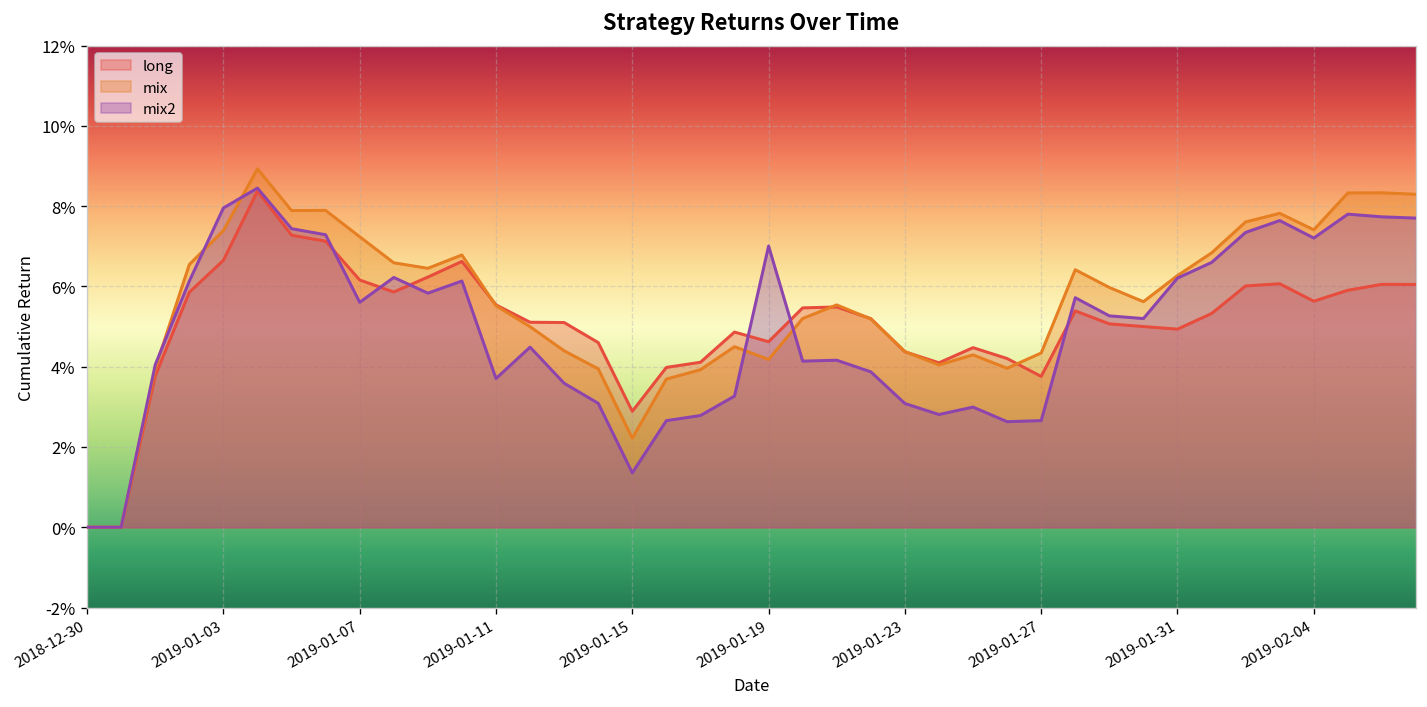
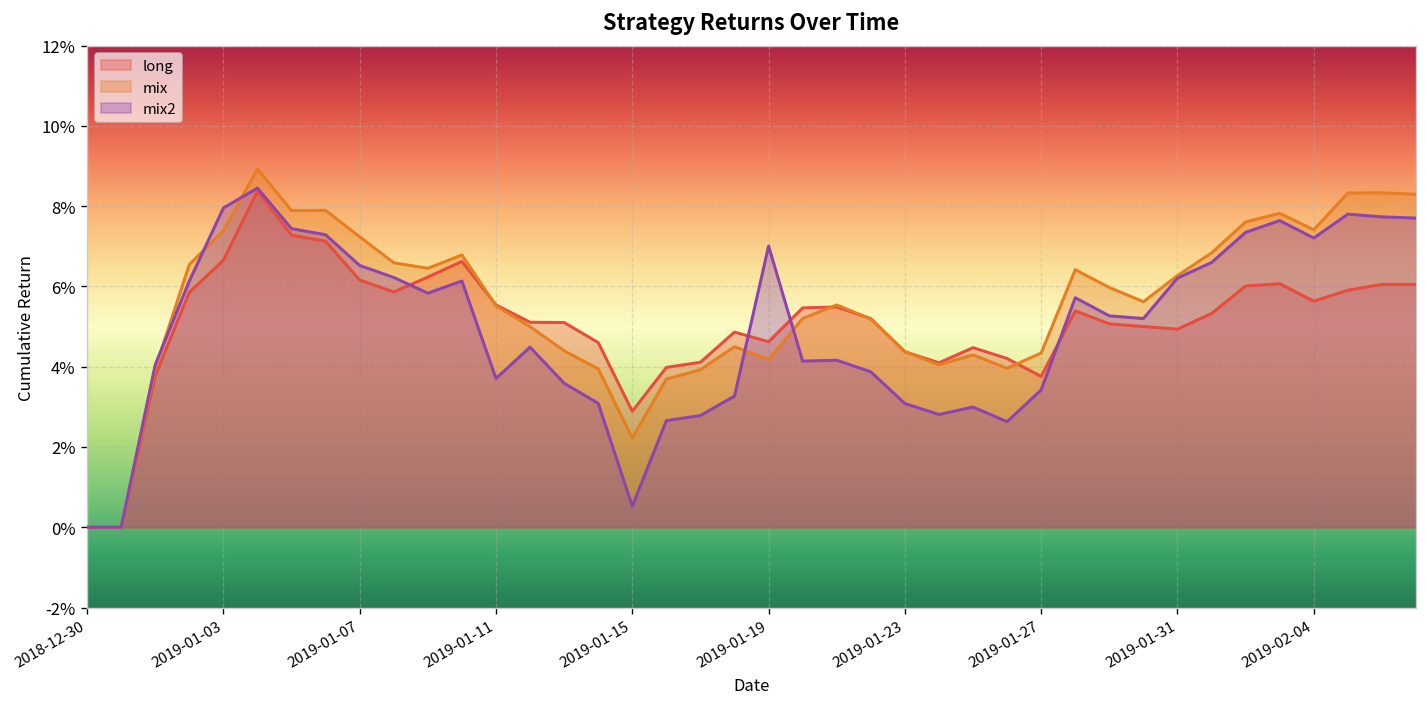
mix2, 2019-01-07: 5.6% -> 6.5%
mix2, 2019-01-15: 1.4% -> 0.5%
mix2, 2019-01-27: 2.7% -> 3.4%
